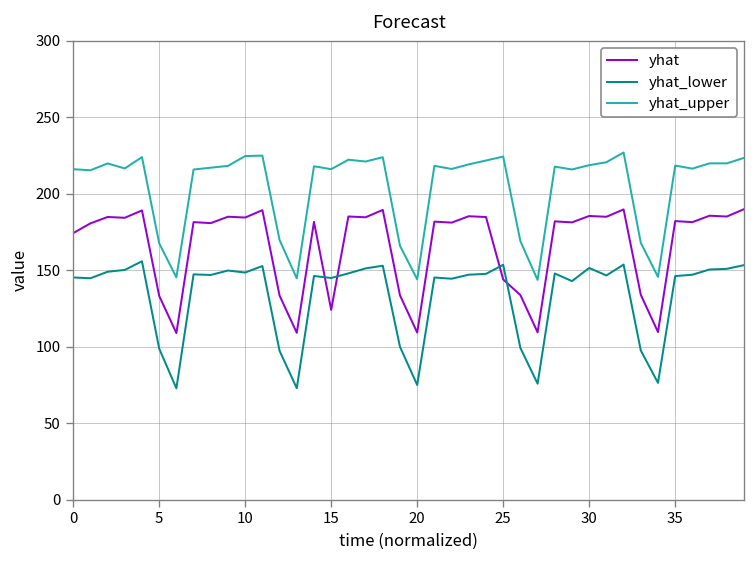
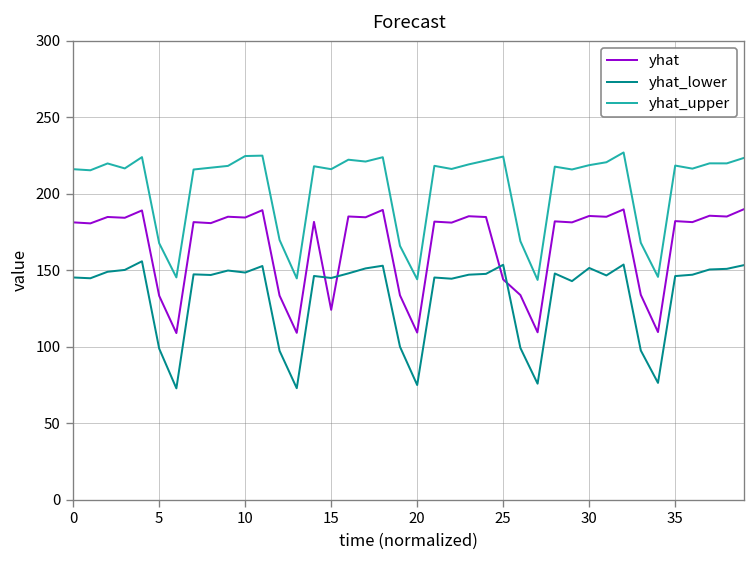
yhat, 0: 174 -> 181
